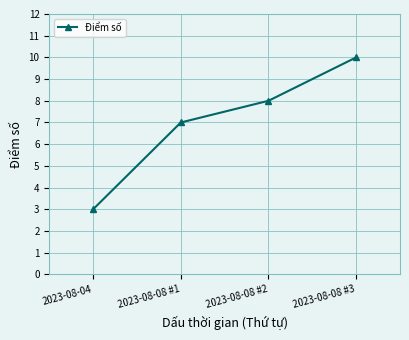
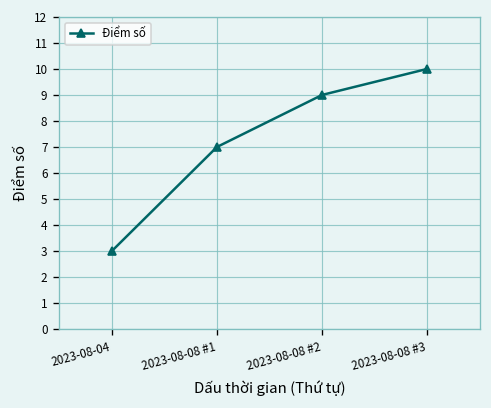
2023-08-08 #2: 8 -> 9
